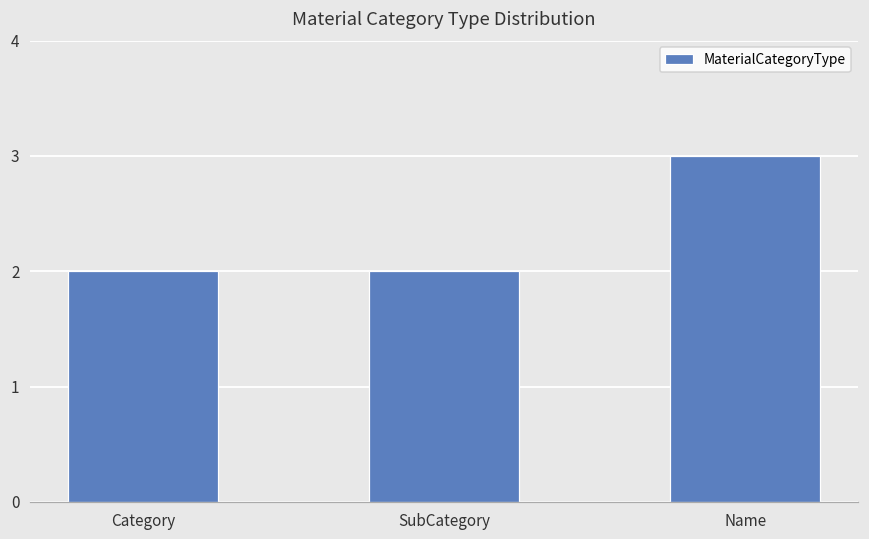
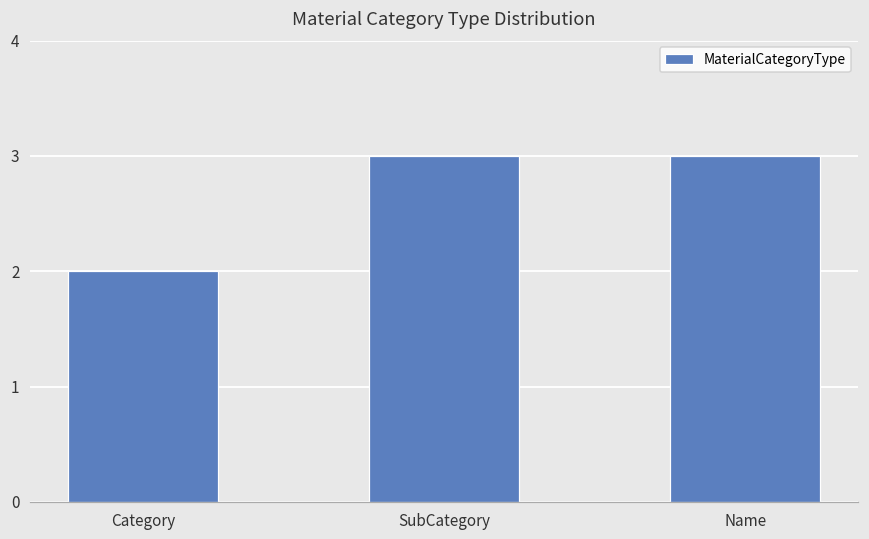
SubCategory: 2 -> 3
